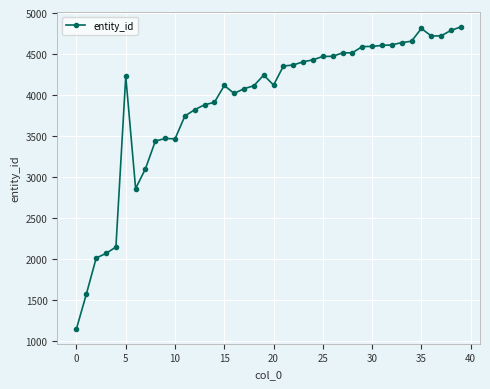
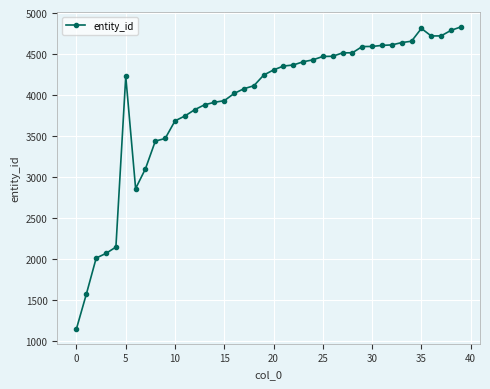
10: 3500 -> 3700
15: 4100 -> 3900
20: 4100 -> 4300
